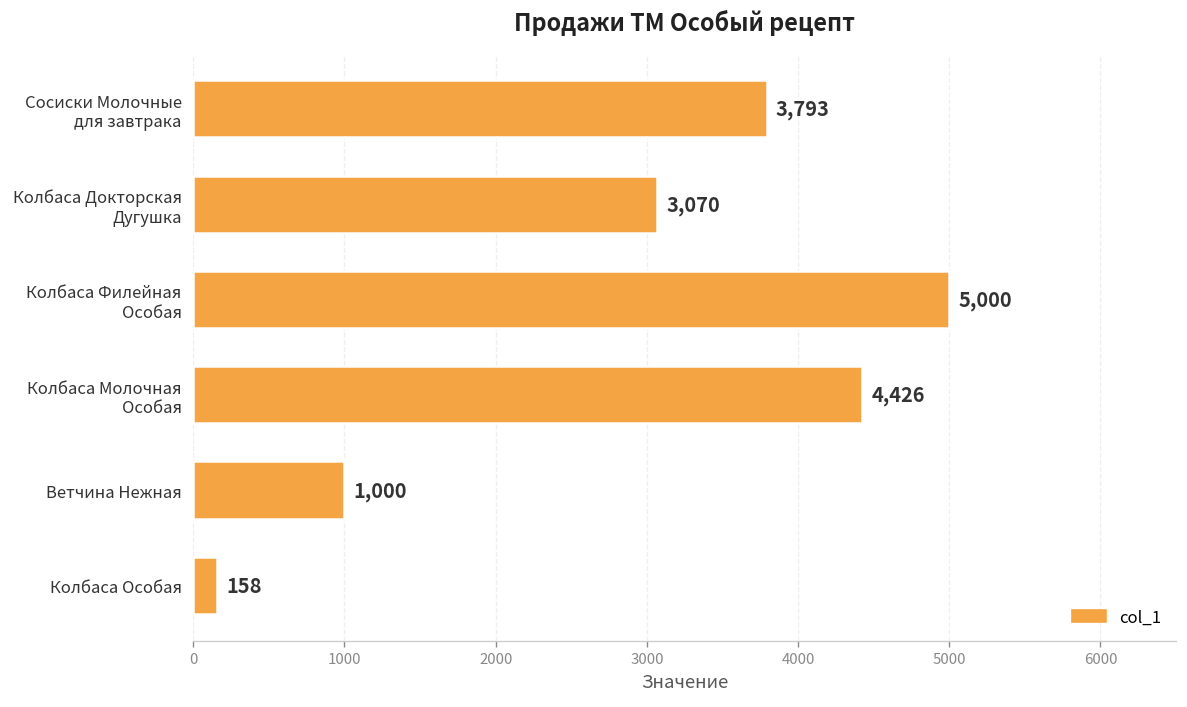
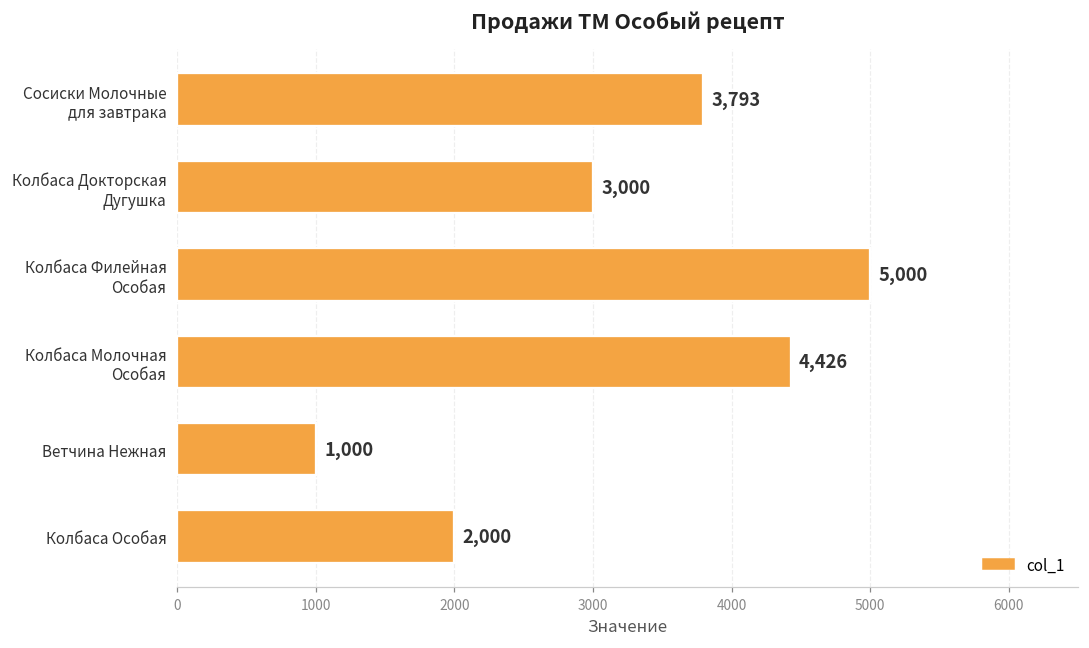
Колбаса Докторская Дугушка: 3,070 -> 3,000
Колбаса Особая: 158 -> 2,000
